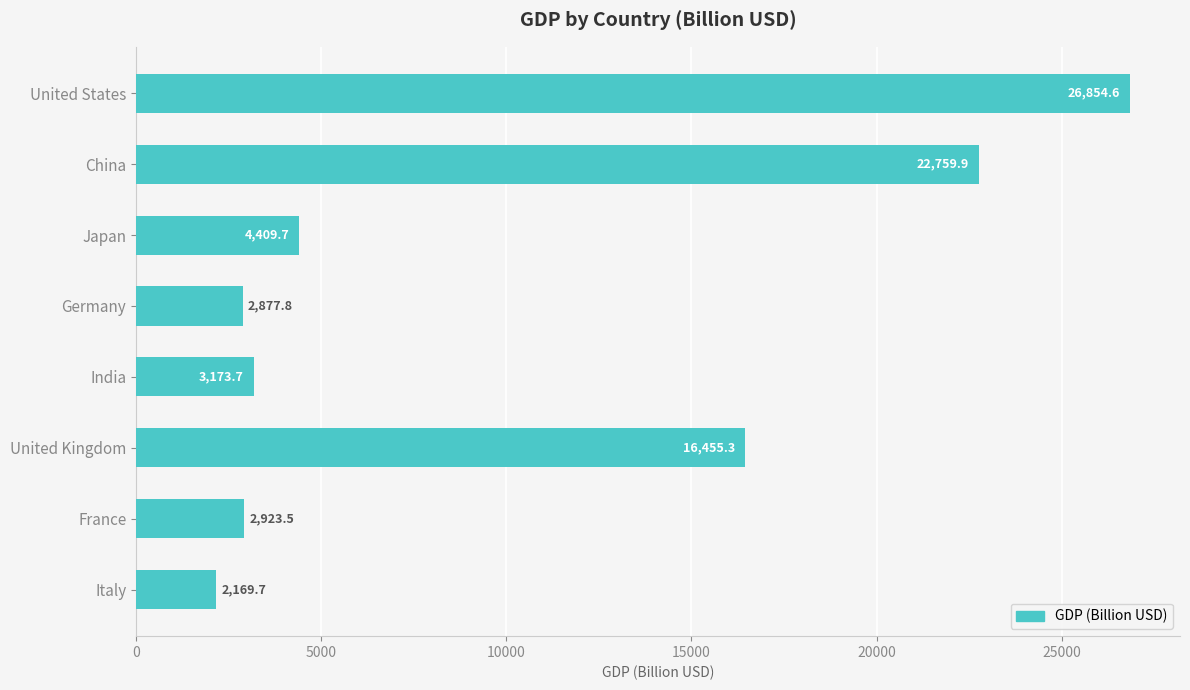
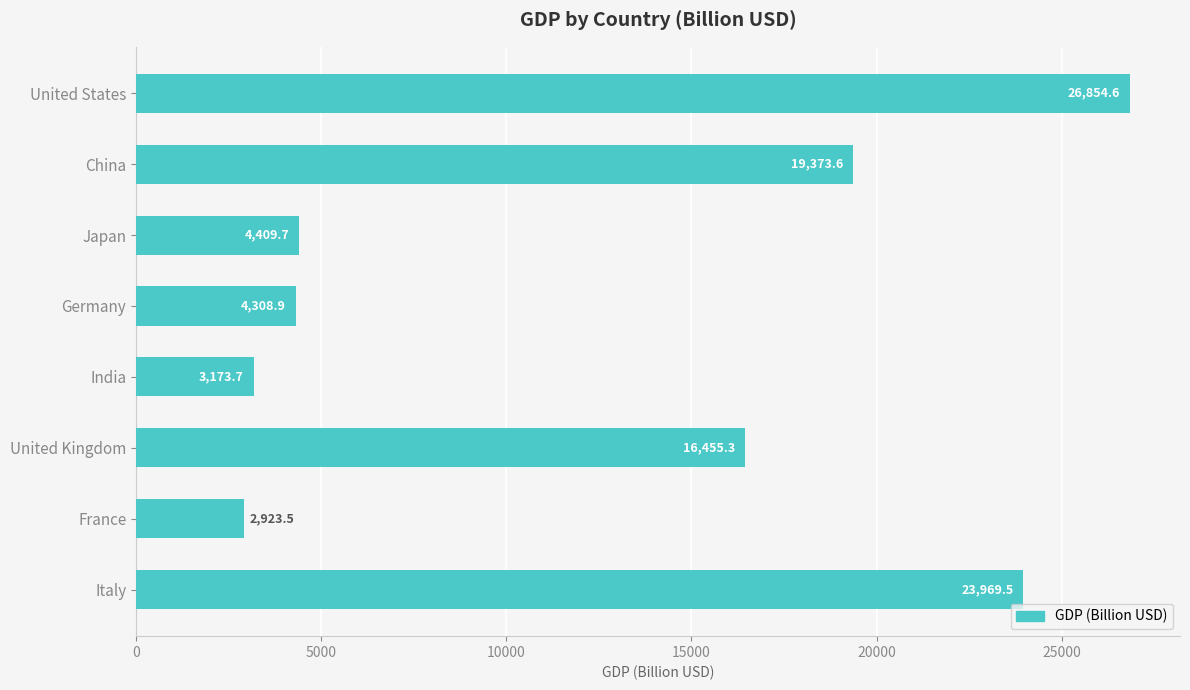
China: 22,759.9 -> 19,373.6
Germany: 2,877.8 -> 4,308.9
Italy: 2,169.7 -> 23,969.5
